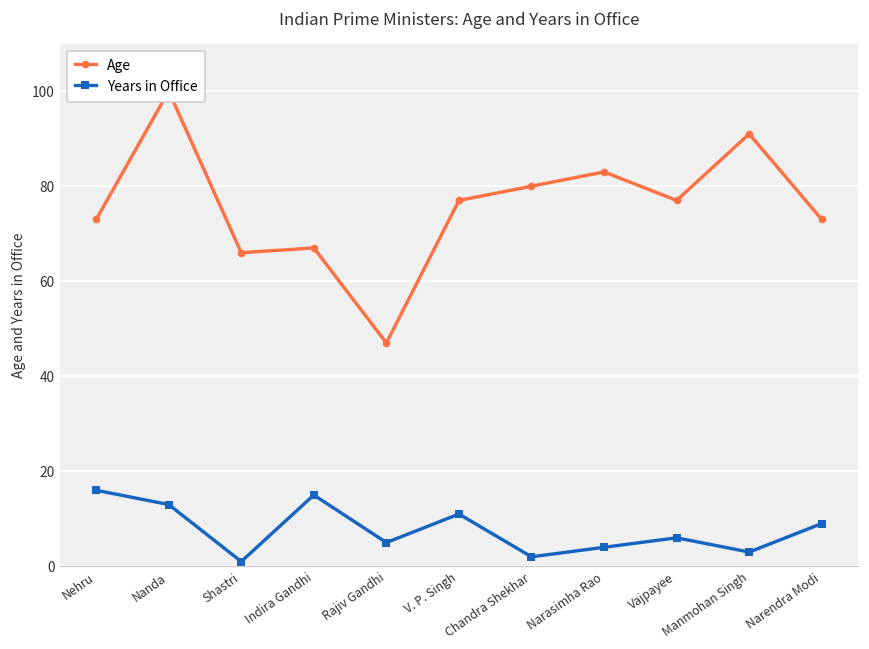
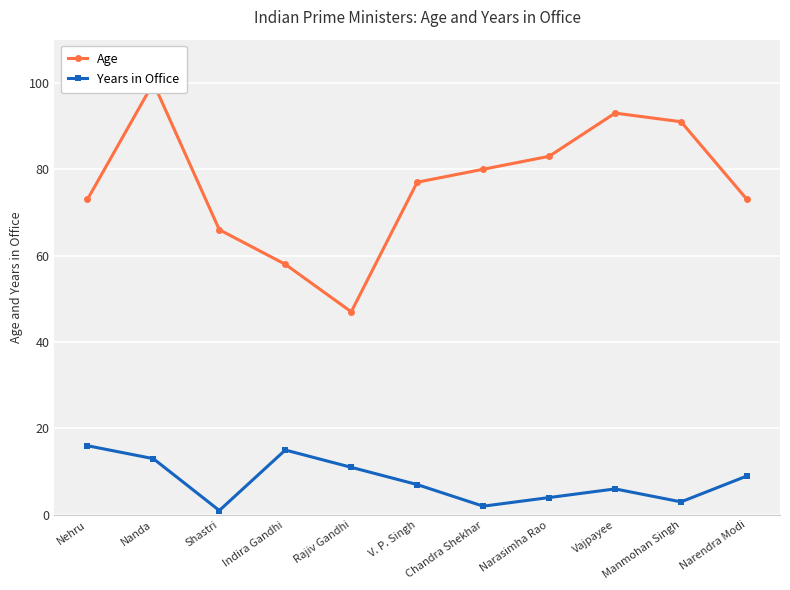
Age, Indira Gandhi: 67 -> 58
Years in Office, Rajiv Gandhi: 5 -> 11
Years in Office, V. P. Singh: 11 -> 7
Age, Vajpayee: 77 -> 93
